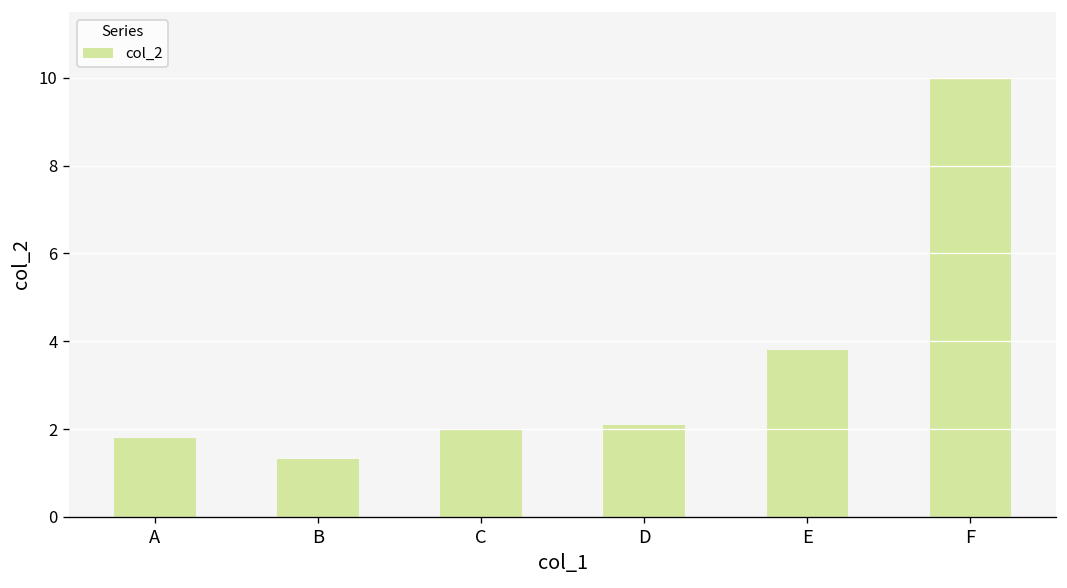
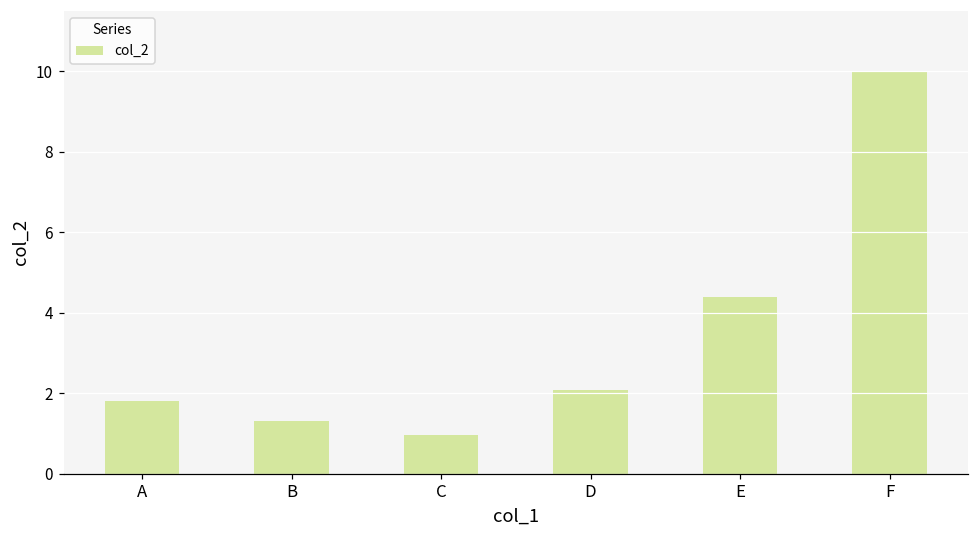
C: 2.0 -> 1.0
E: 3.8 -> 4.4
